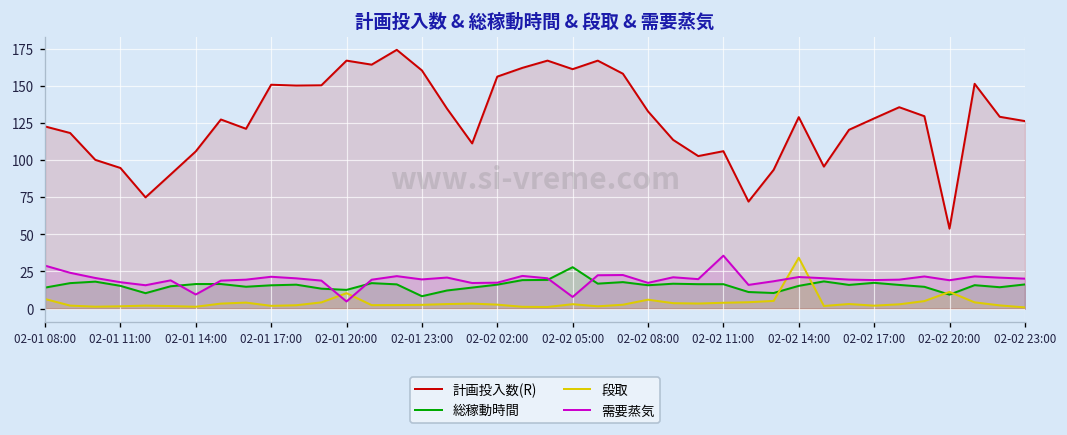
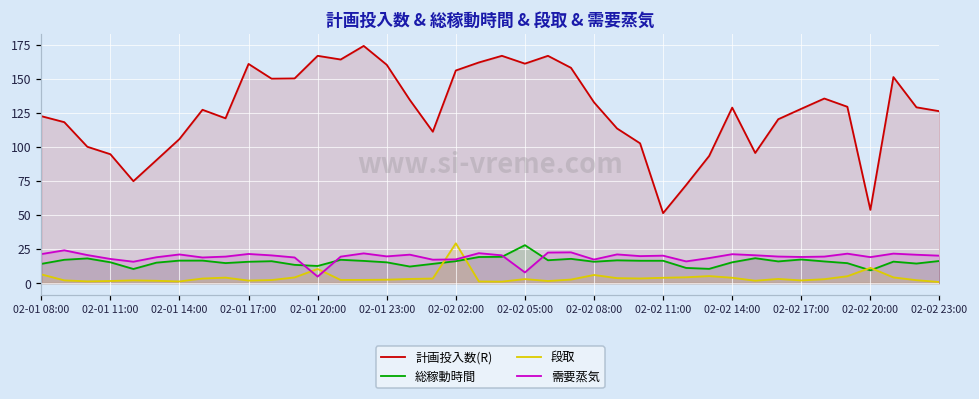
需要蒸気, 02-01 08:00: 29 -> 21
需要蒸気, 02-01 14:00: 9 -> 21
計画投入数(R), 02-01 17:00: 151 -> 161
総稼動時間, 02-01 23:00: 8 -> 15
段取, 02-02 02:00: 3 -> 29
計画投入数(R), 02-02 11:00: 106 -> 51
需要蒸気, 02-02 11:00: 36 -> 20
段取, 02-02 14:00: 34 -> 4
